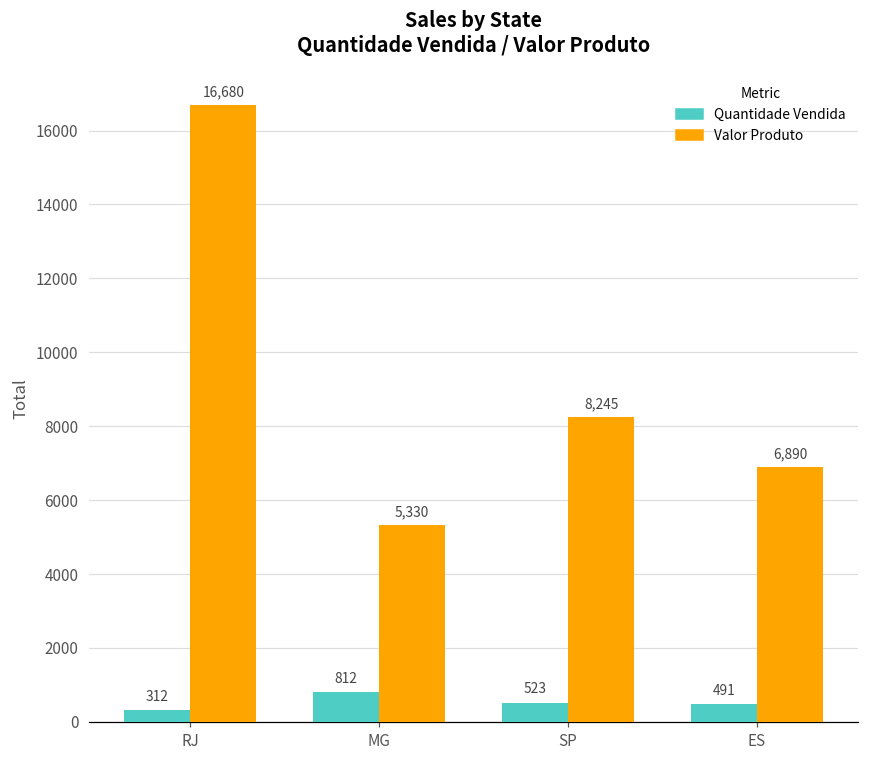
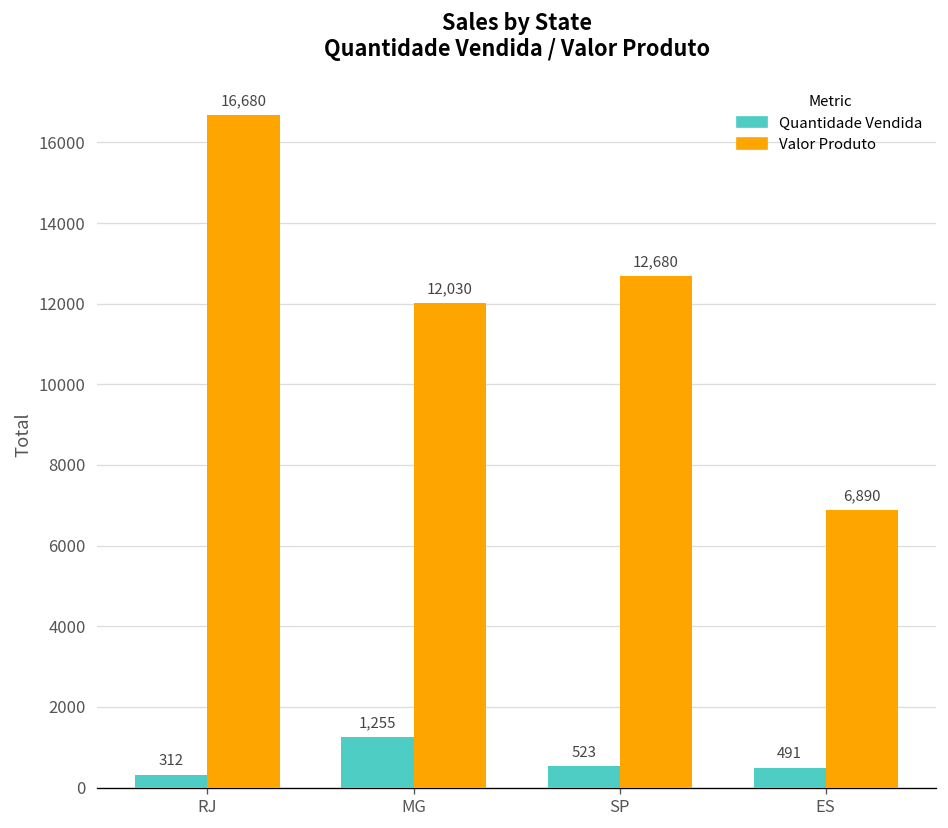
Quantidade Vendida, MG: 812 -> 1,255
Valor Produto, MG: 5,330 -> 12,030
Valor Produto, SP: 8,245 -> 12,680
